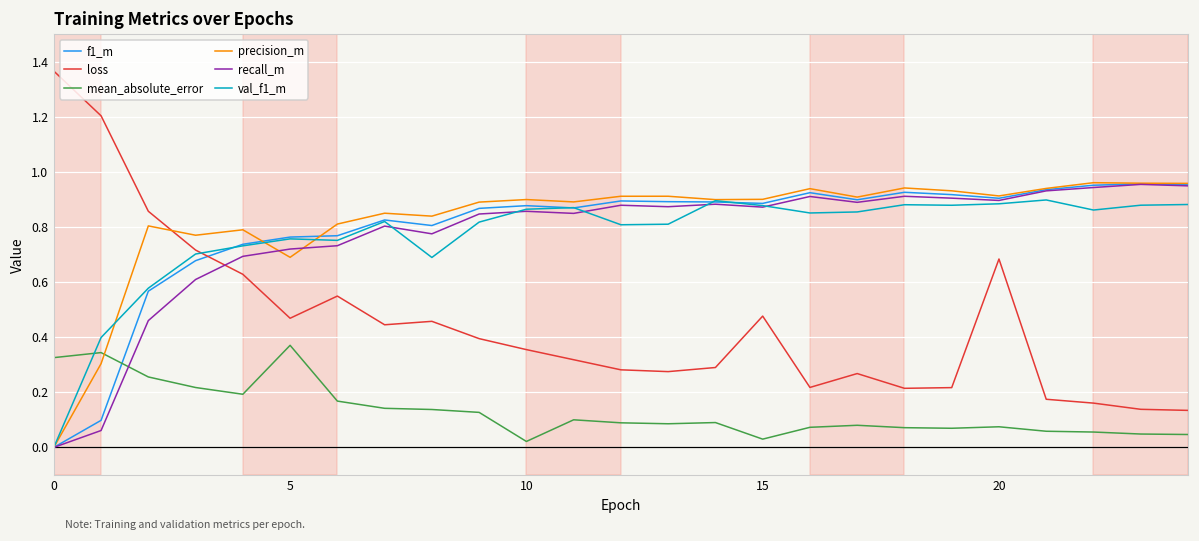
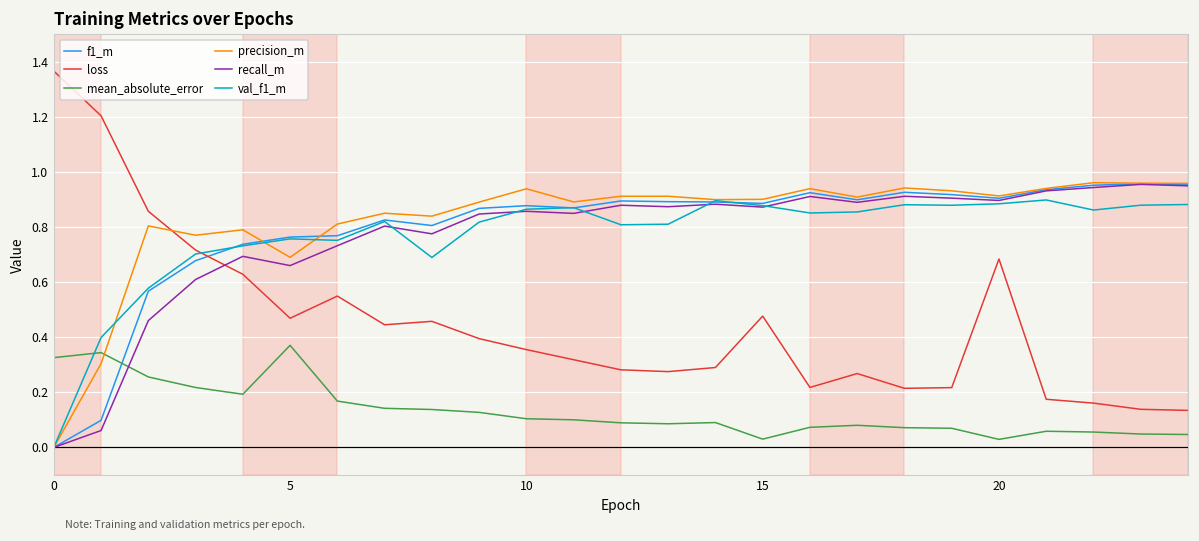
recall_m, 5: 0.72 -> 0.66
mean_absolute_error, 10: 0.02 -> 0.10
precision_m, 10: 0.90 -> 0.94
mean_absolute_error, 20: 0.07 -> 0.03
